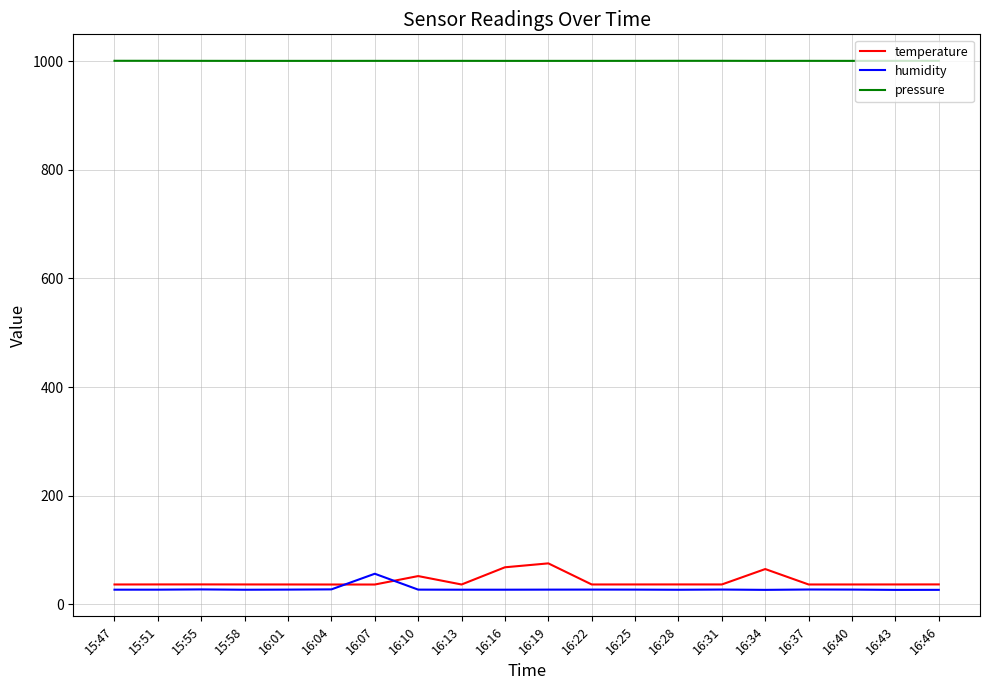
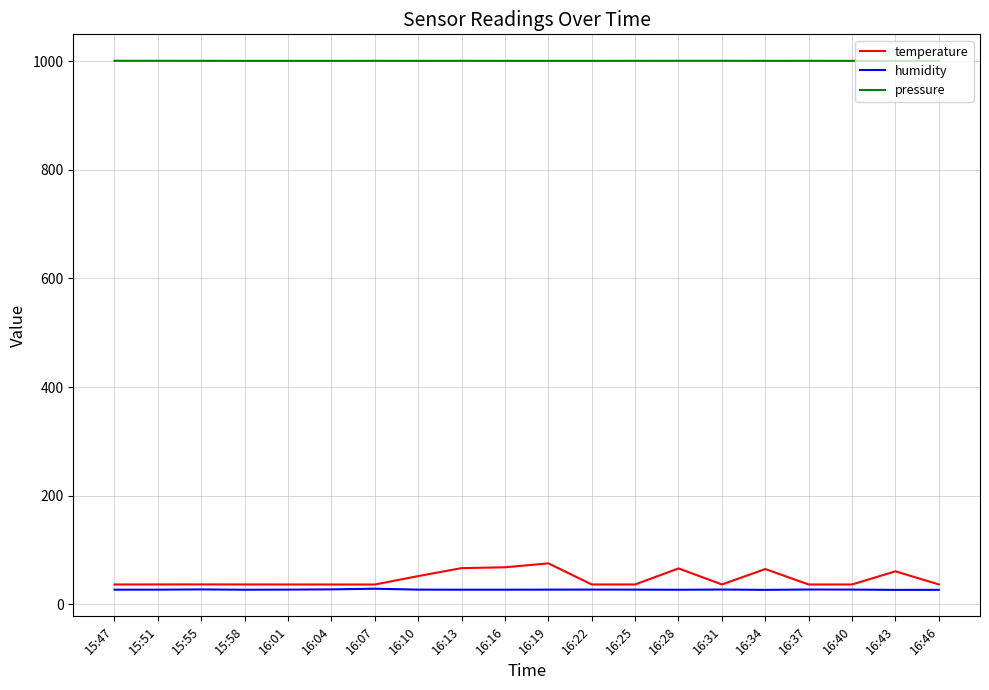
humidity, 16:07: 60 -> 30
temperature, 16:13: 40 -> 70
temperature, 16:28: 40 -> 70
temperature, 16:43: 40 -> 60
